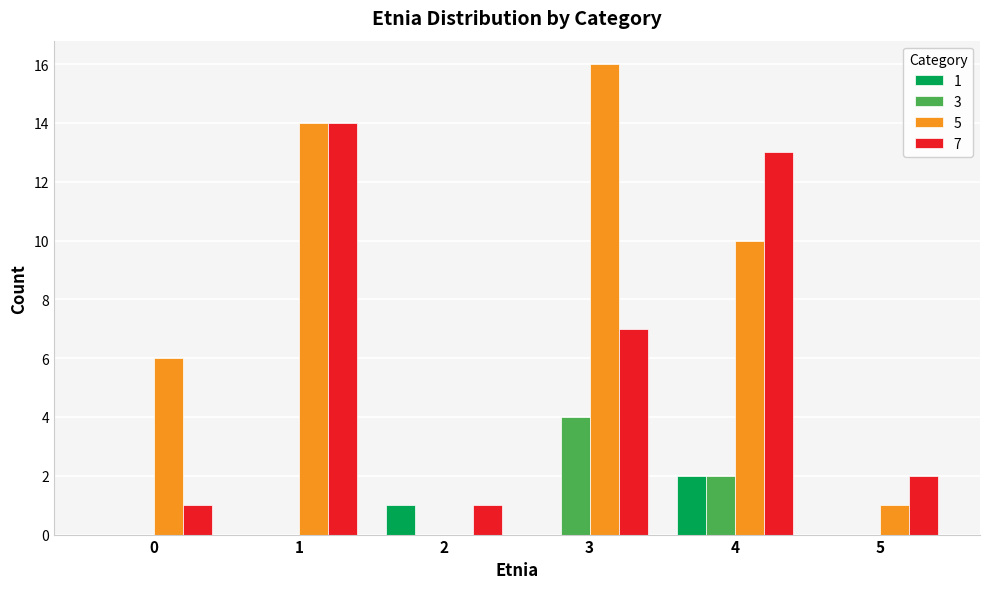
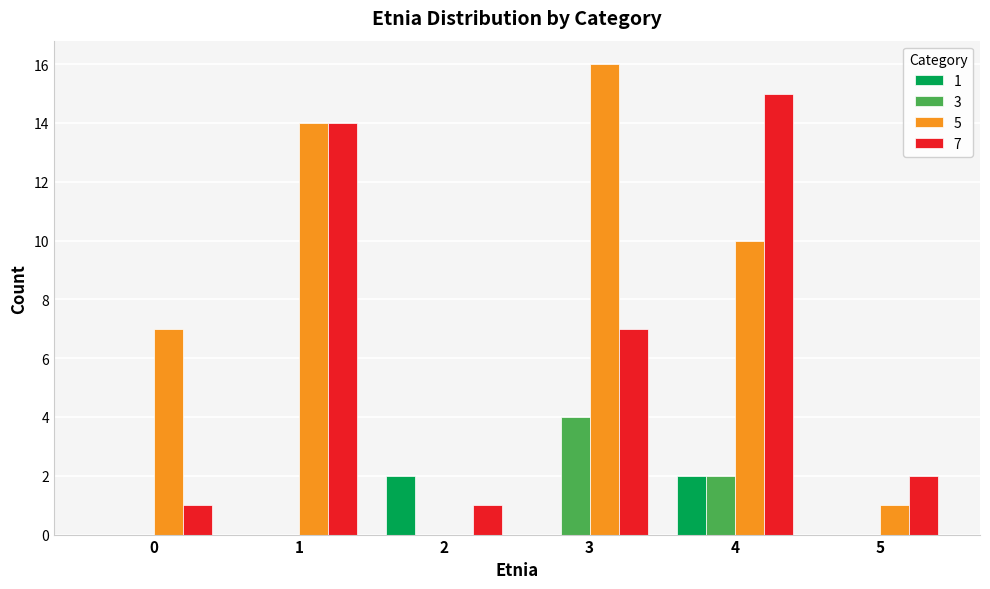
5, 0: 6 -> 7
1, 2: 1 -> 2
7, 4: 13 -> 15
